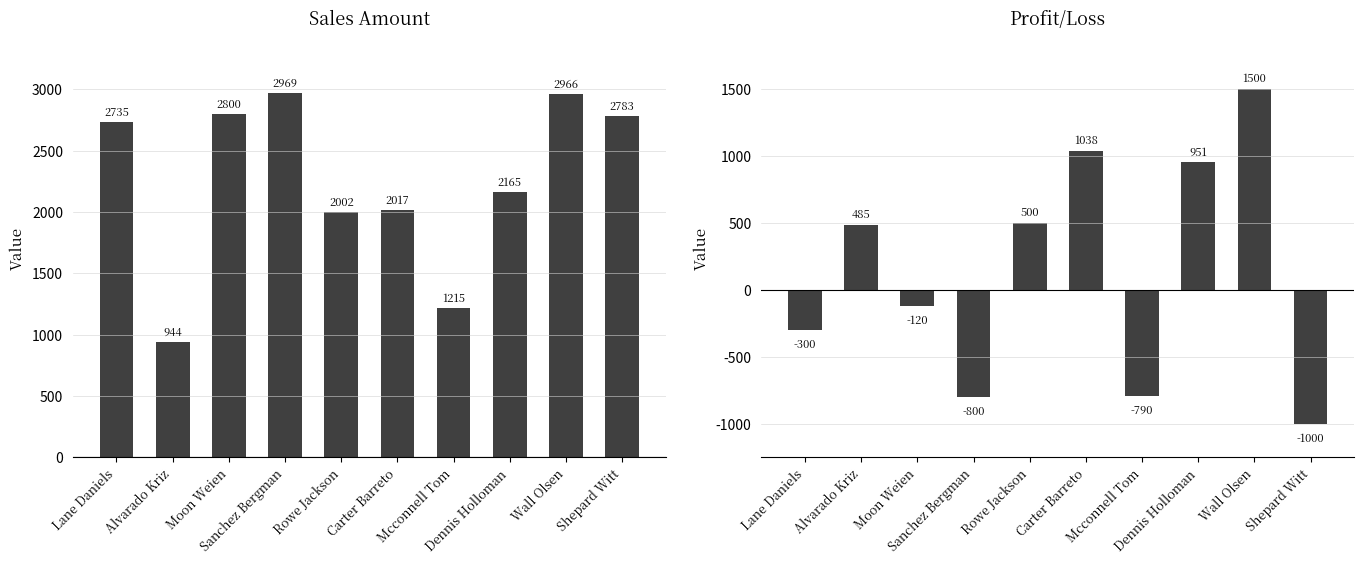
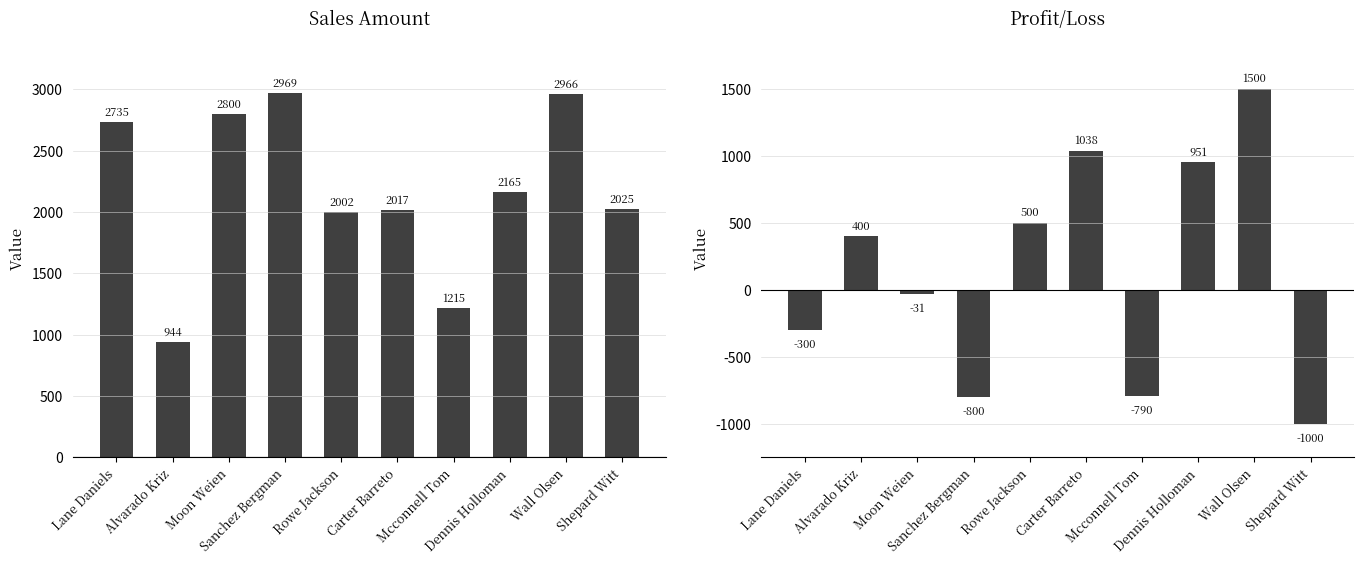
Sales Amount, Shepard Witt: 2783 -> 2025
Profit/Loss, Alvarado Kriz: 485 -> 400
Profit/Loss, Moon Weien: -120 -> -31
